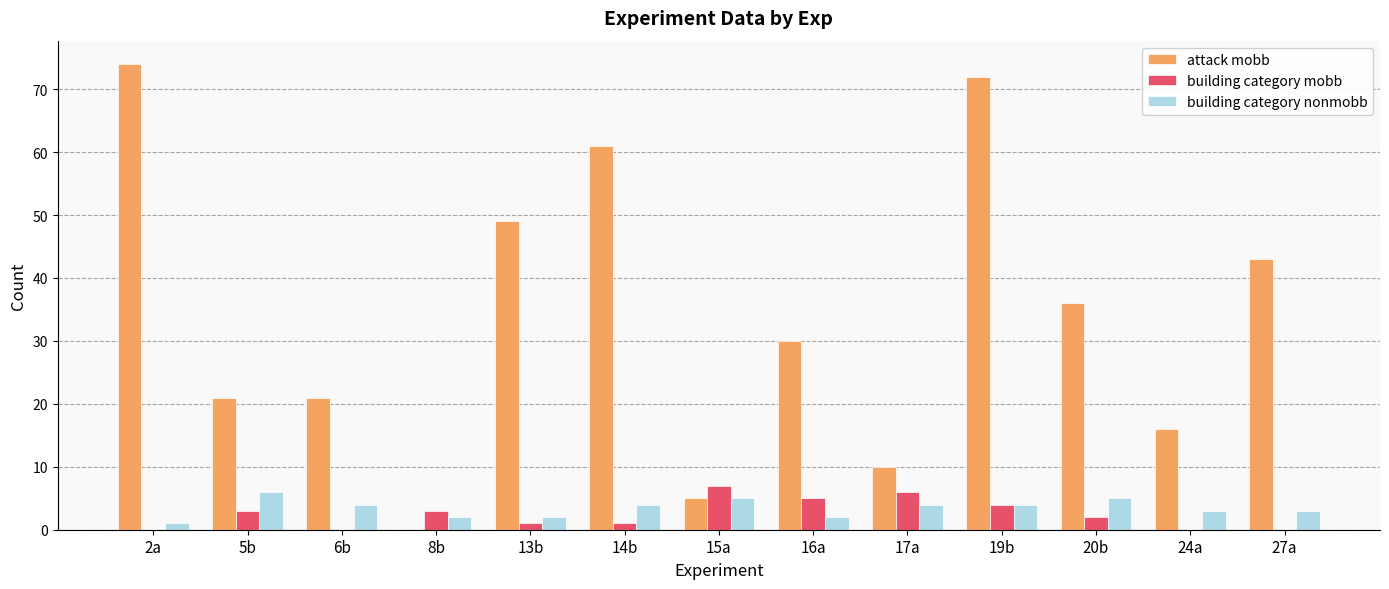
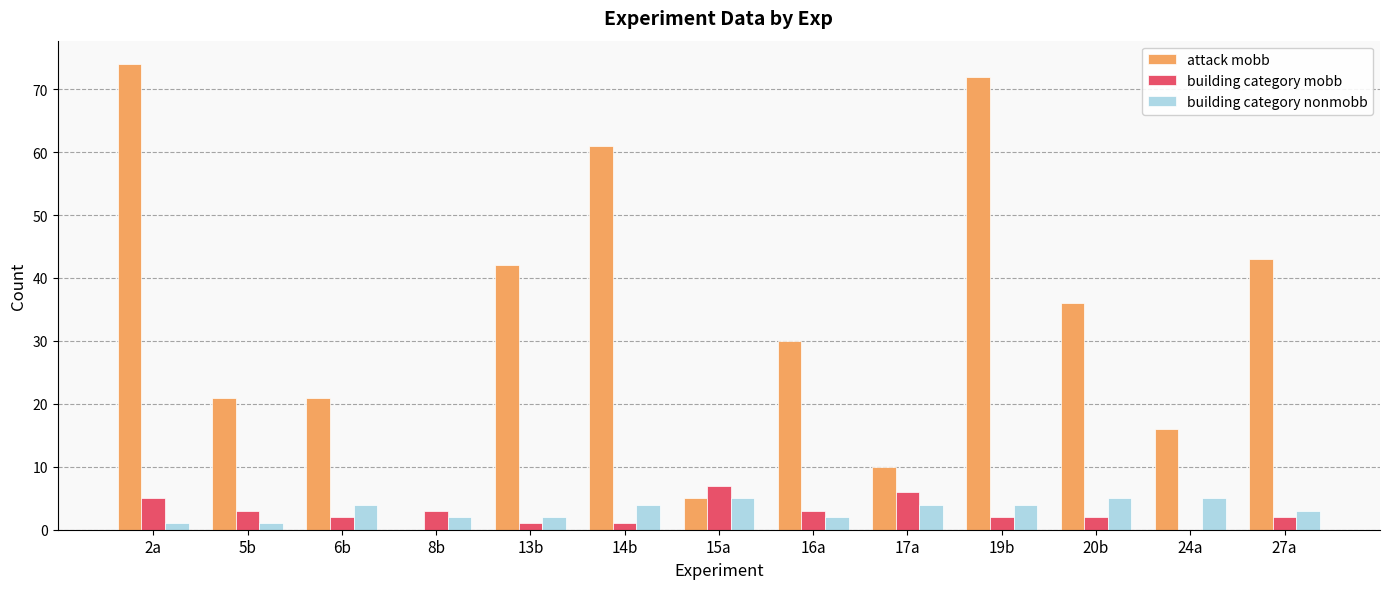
building category mobb, 2a: 0 -> 5
building category nonmobb, 5b: 6 -> 1
building category mobb, 6b: 0 -> 2
attack mobb, 13b: 49 -> 42
building category mobb, 16a: 5 -> 3
building category mobb, 19b: 4 -> 2
building category nonmobb, 24a: 3 -> 5
building category mobb, 27a: 0 -> 2
